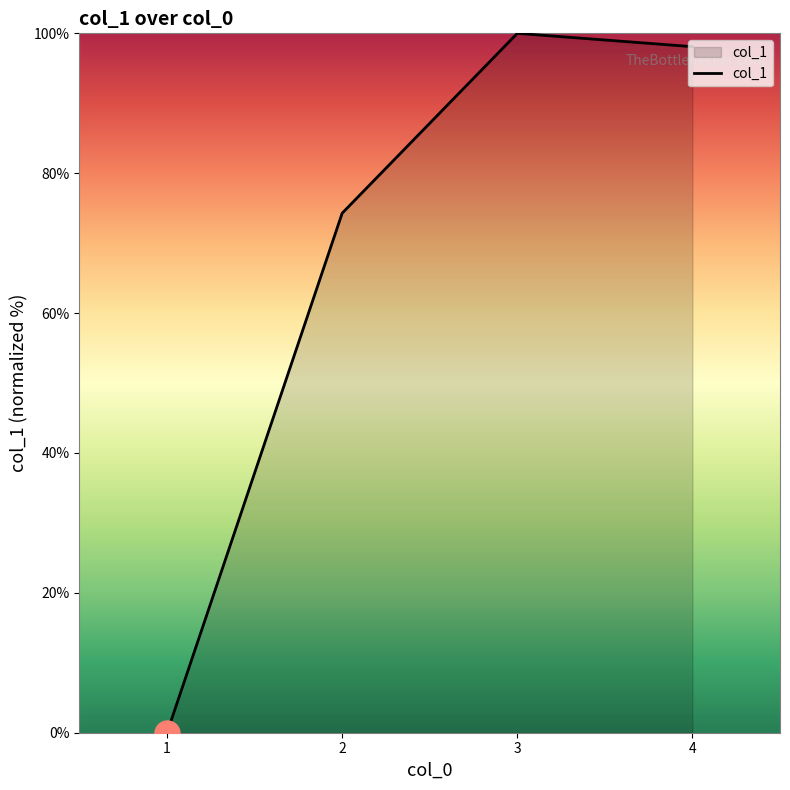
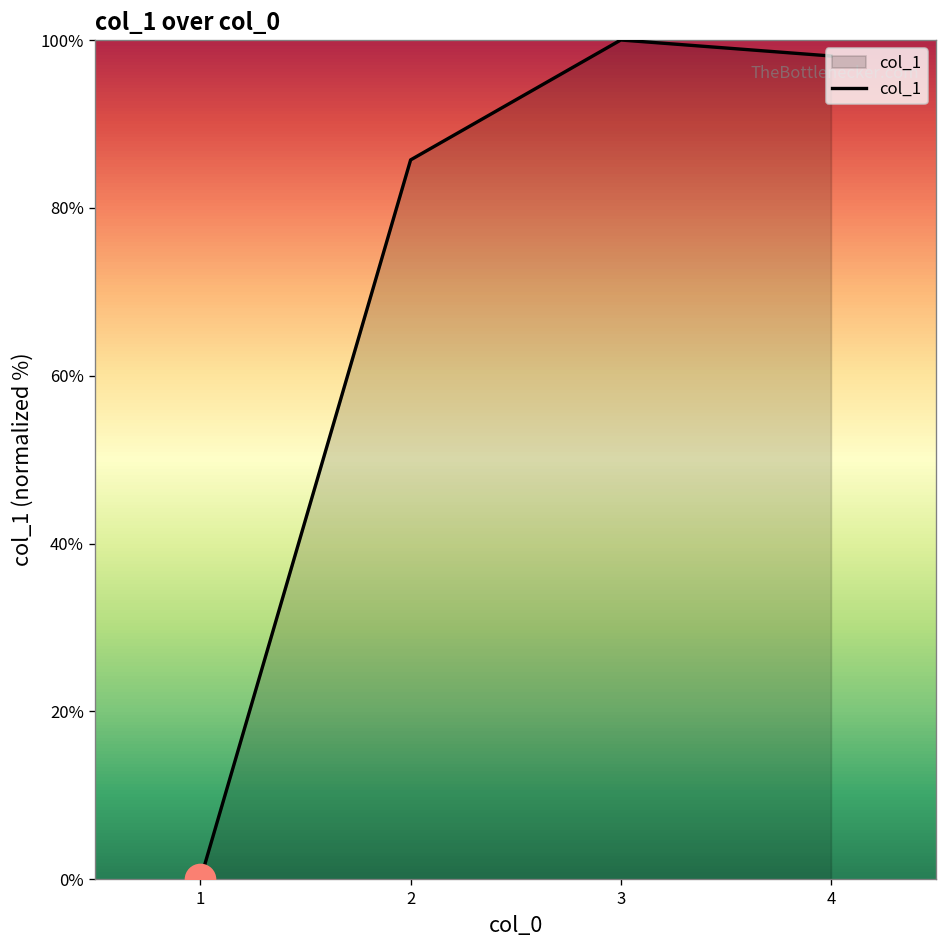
col_1, 2: 74% -> 86%
